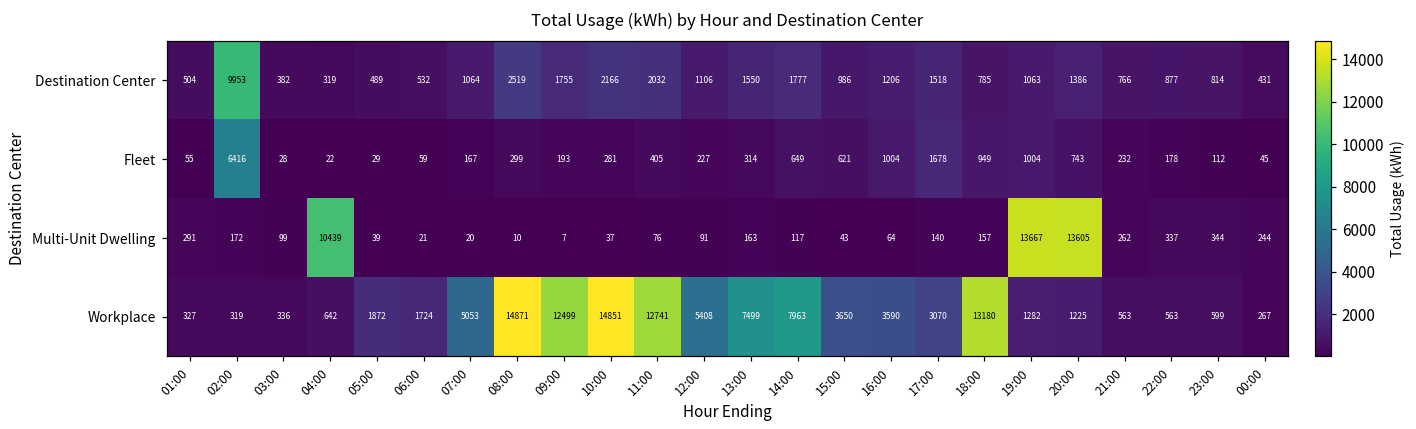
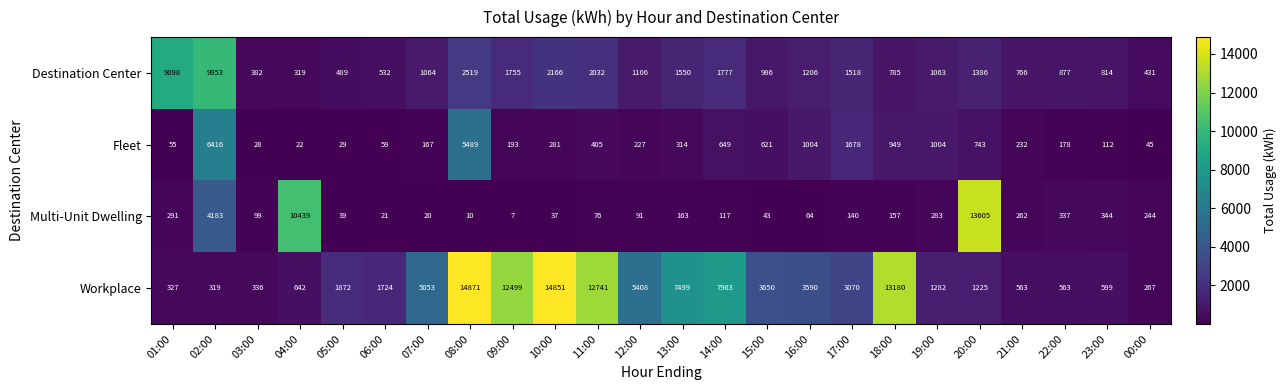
Destination Center, 01:00: 504 -> 9098
Fleet, 08:00: 299 -> 5489
Multi-Unit Dwelling, 02:00: 172 -> 4183
Multi-Unit Dwelling, 19:00: 13667 -> 283
